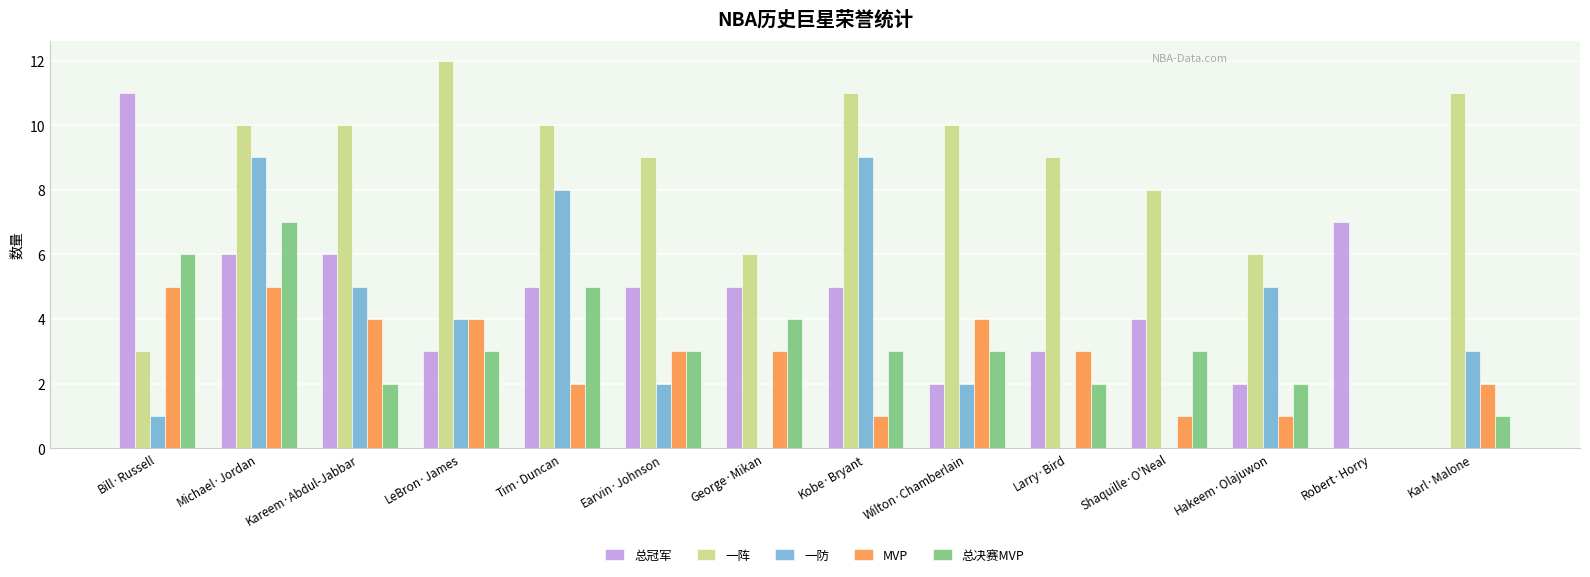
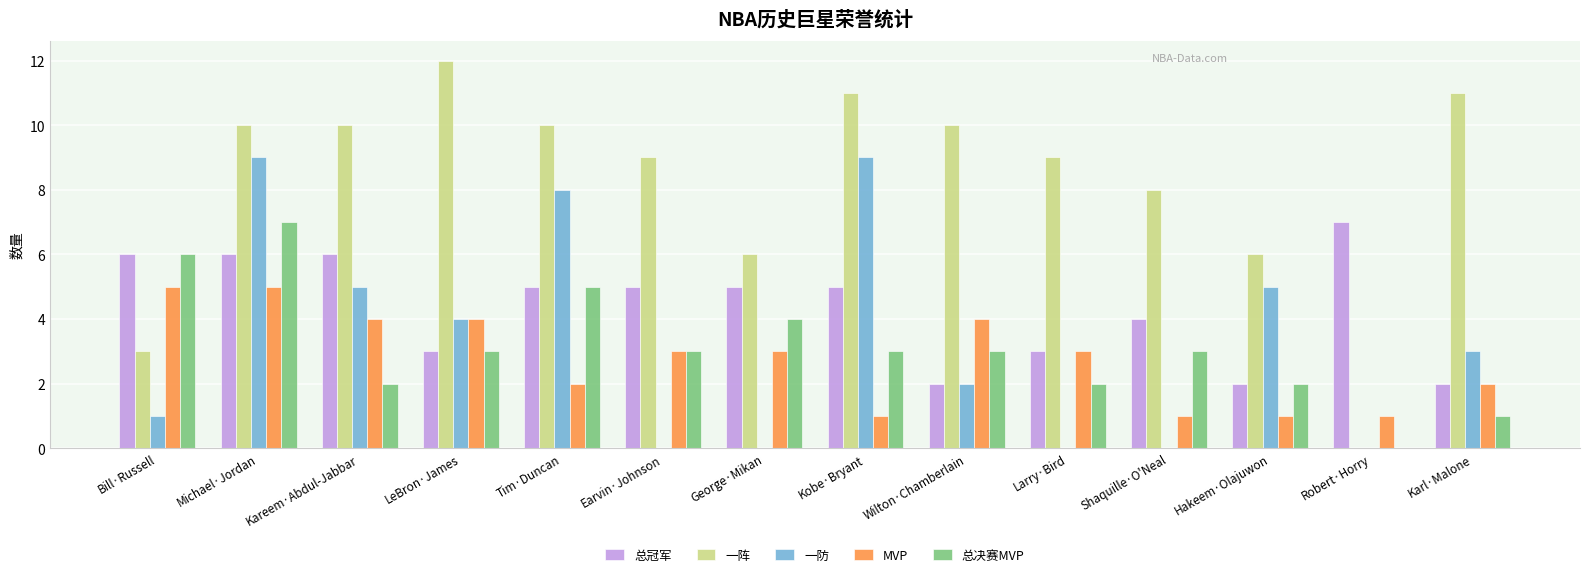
总冠军, Bill·Russell: 11 -> 6
一防, Earvin·Johnson: 2 -> 0
MVP, Robert·Horry: 0 -> 1
总冠军, Karl·Malone: 0 -> 2
